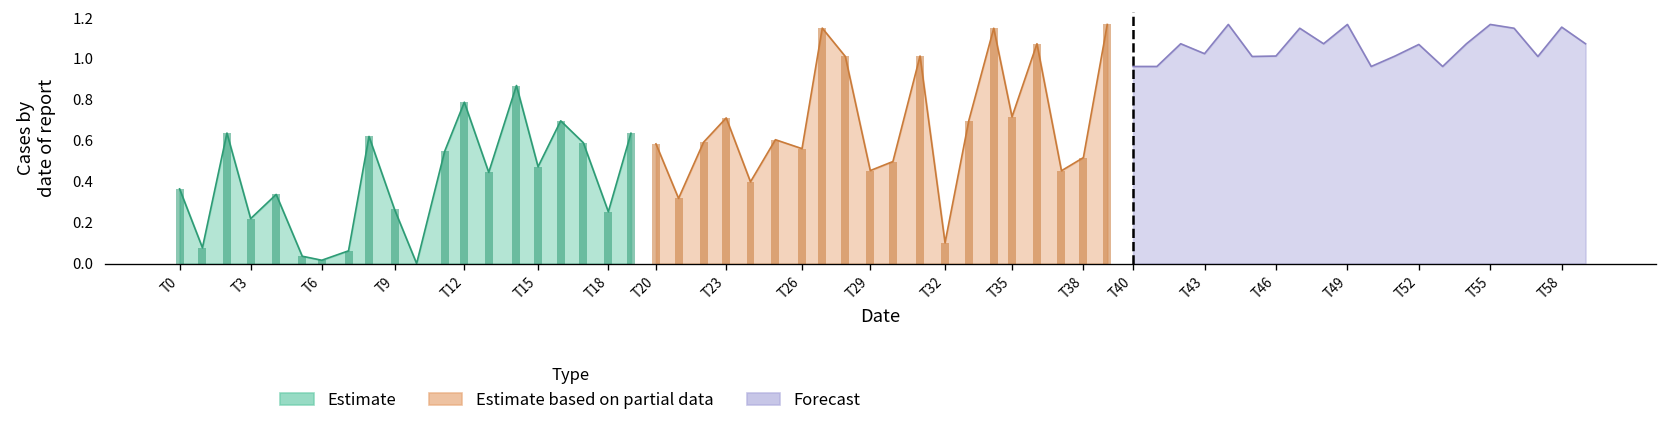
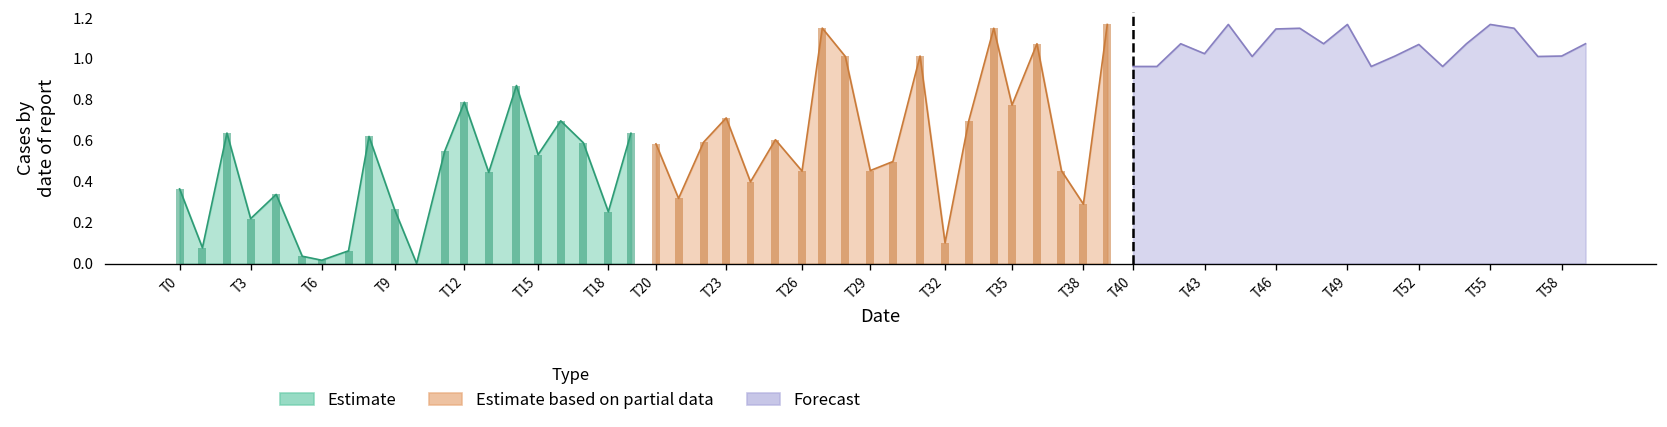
Estimate, T15: 0.47 -> 0.53
Estimate based on partial data, T26: 0.56 -> 0.45
Estimate based on partial data, T35: 0.72 -> 0.77
Estimate based on partial data, T38: 0.52 -> 0.29
Forecast, T46: 1.01 -> 1.14
Forecast, T58: 1.15 -> 1.01
